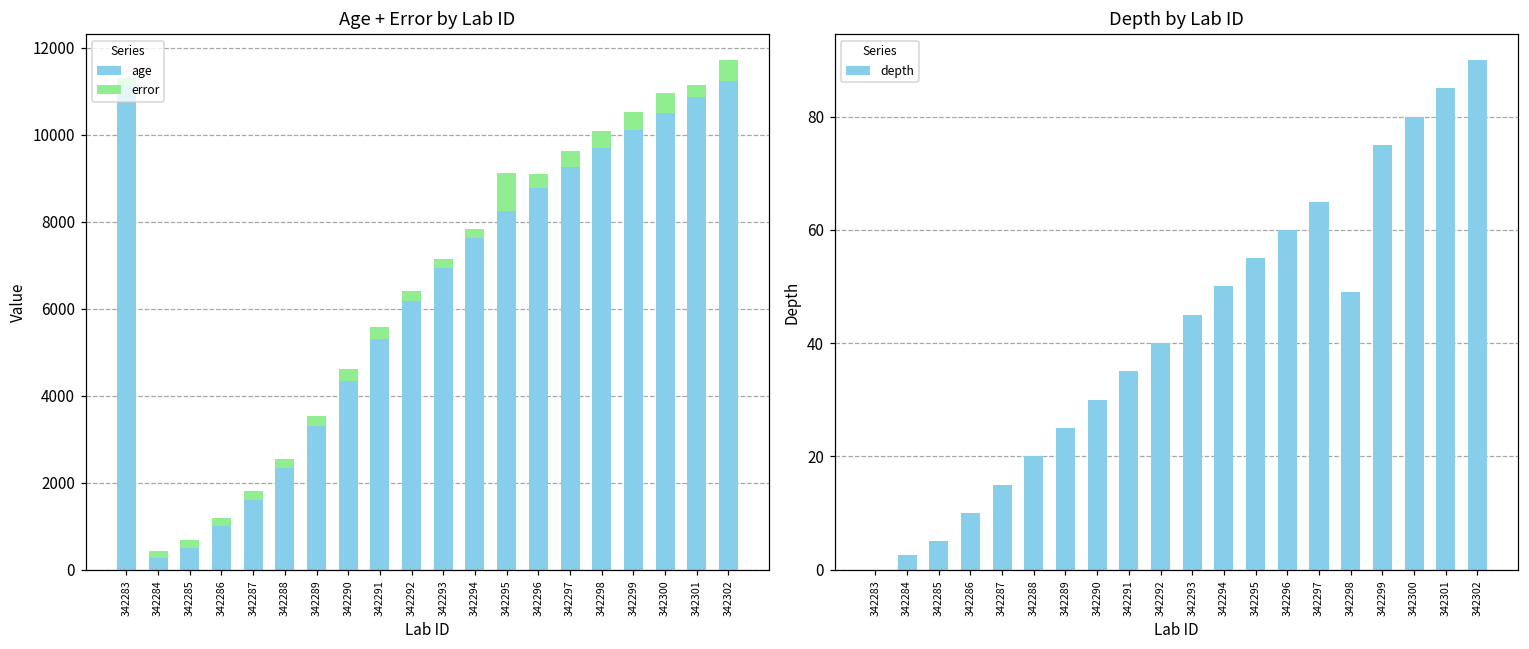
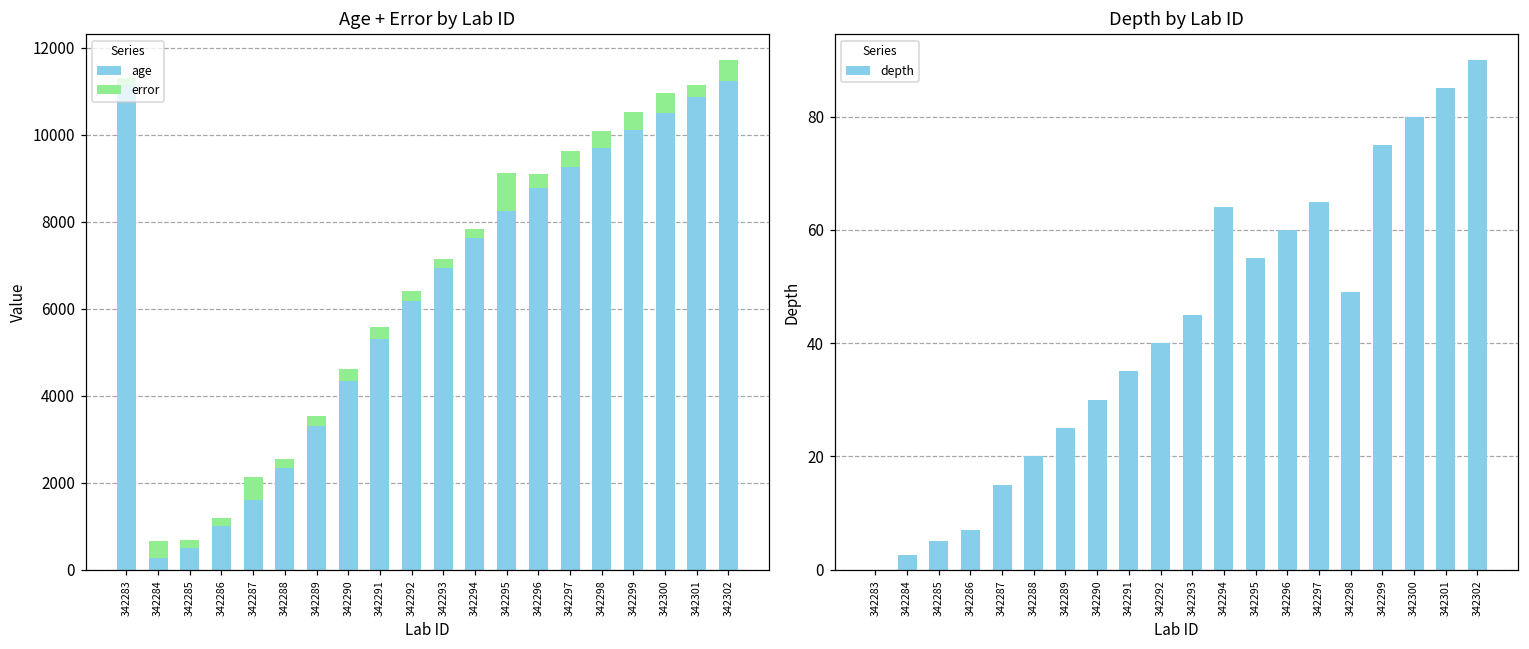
Age + Error by Lab ID, error, 342284: 200 -> 400
Age + Error by Lab ID, error, 342287: 200 -> 500
Depth by Lab ID, 342286: 10 -> 7
Depth by Lab ID, 342294: 50 -> 64
